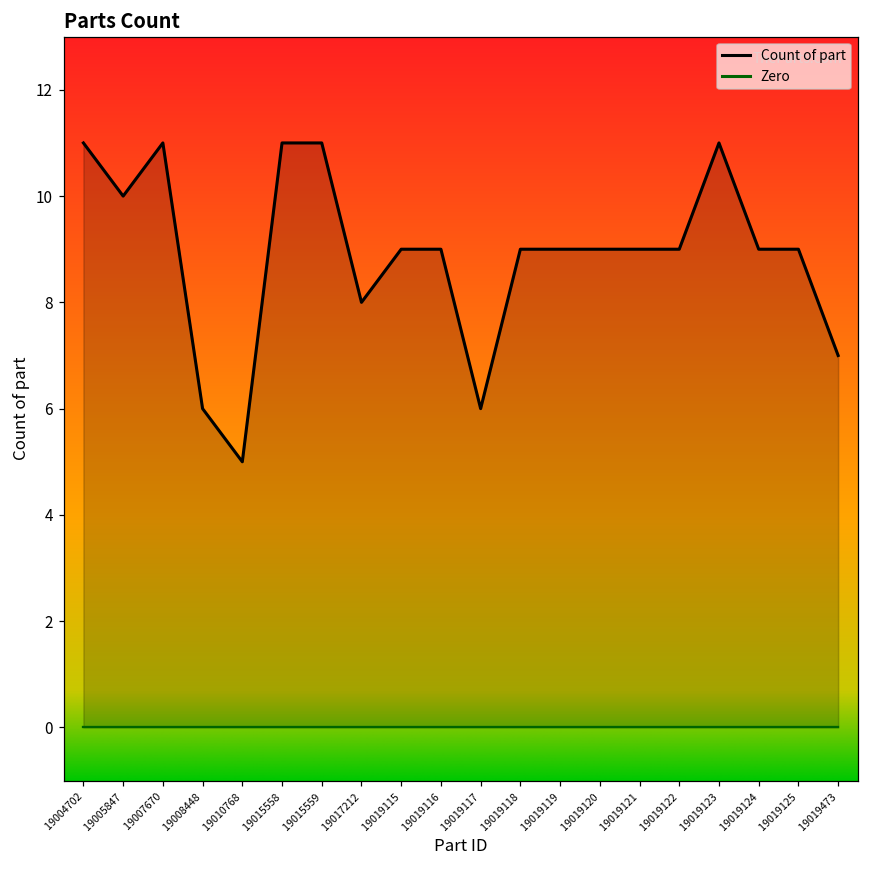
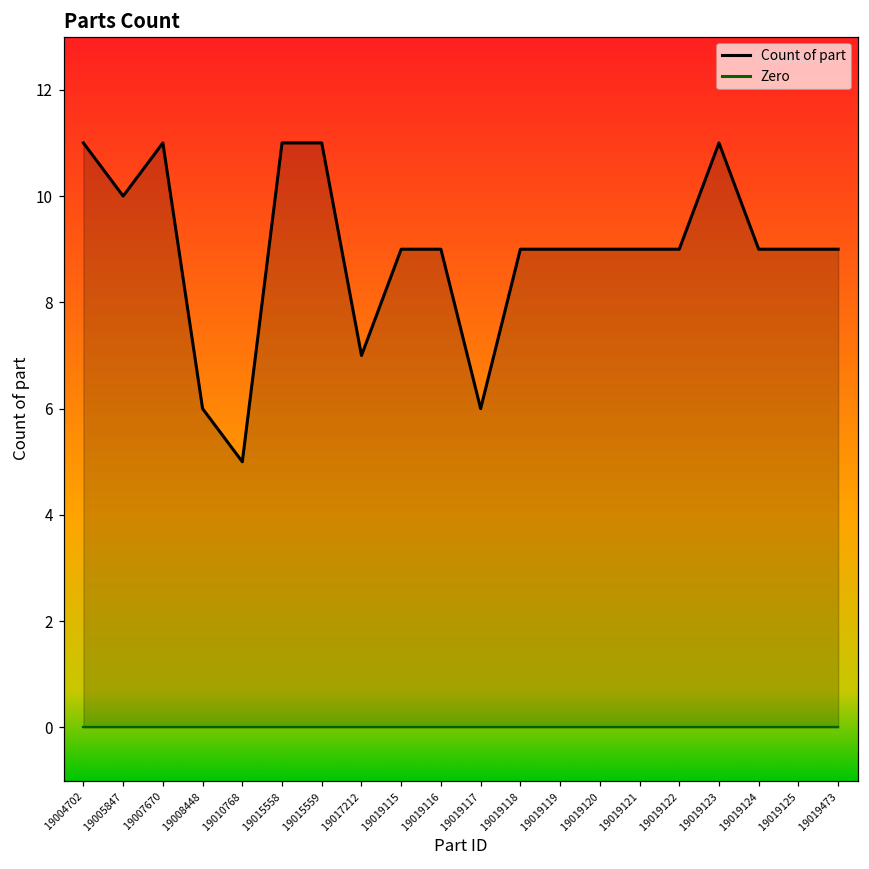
Count of part, 19017212: 8 -> 7
Count of part, 19019473: 7 -> 9
